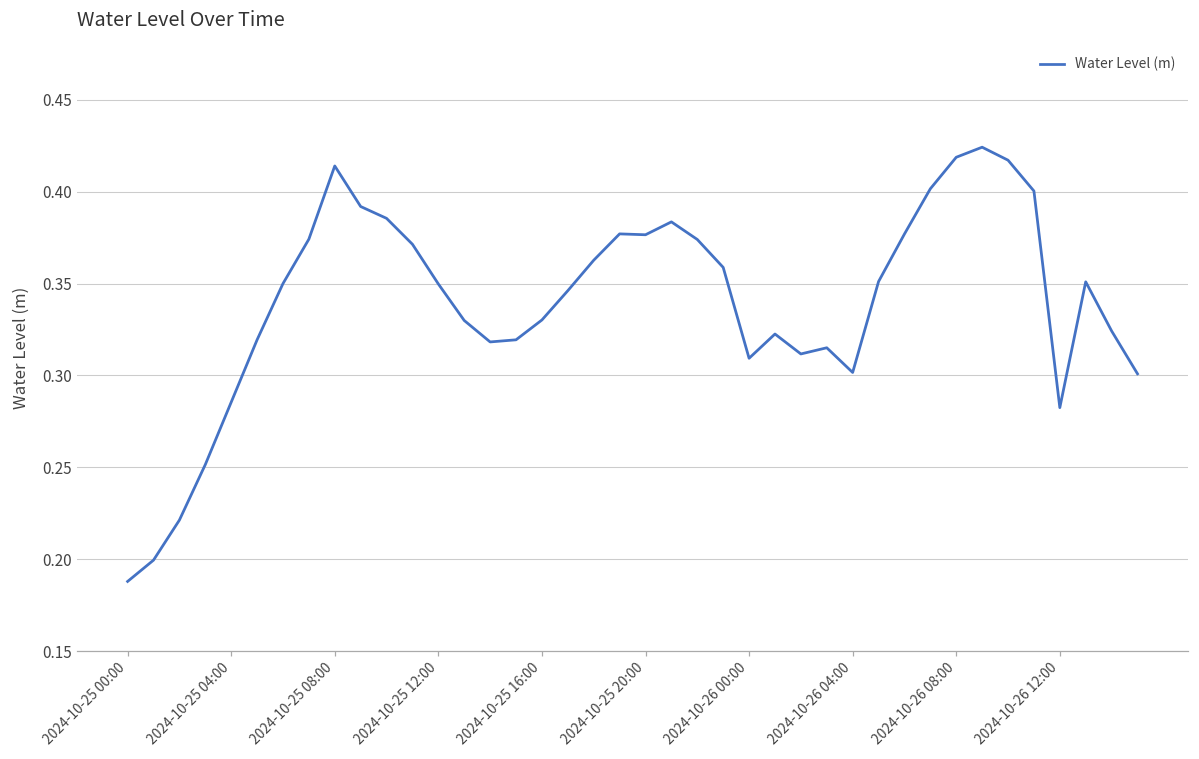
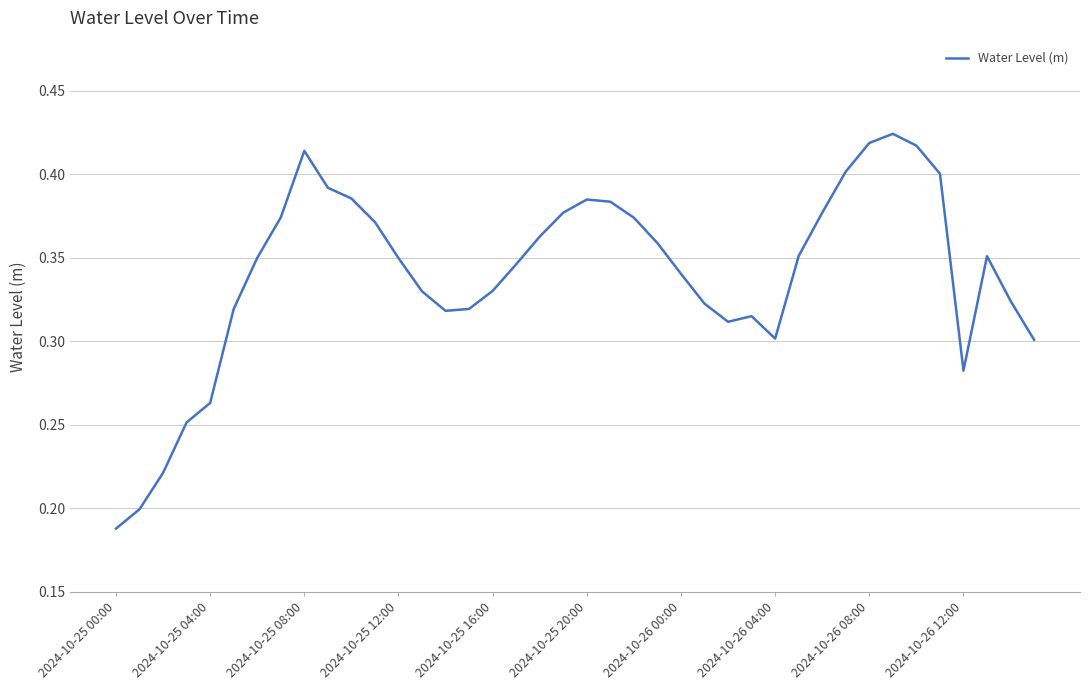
2024-10-25 04:00: 0.285 -> 0.263
2024-10-25 20:00: 0.377 -> 0.385
2024-10-26 00:00: 0.309 -> 0.340
